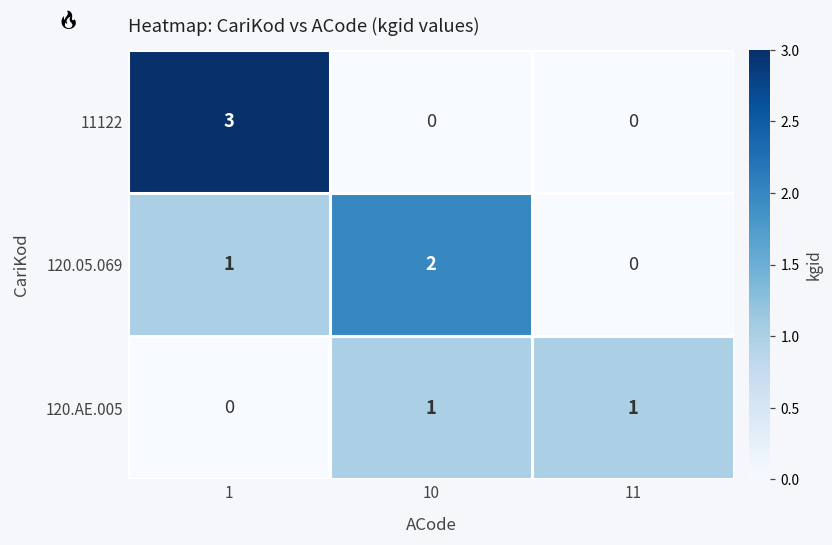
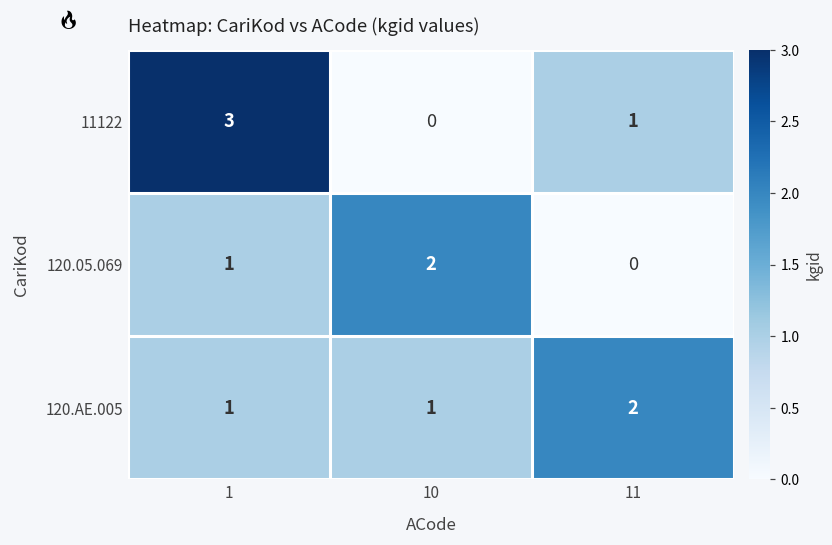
11122, 11: 0 -> 1
120.AE.005, 1: 0 -> 1
120.AE.005, 11: 1 -> 2
